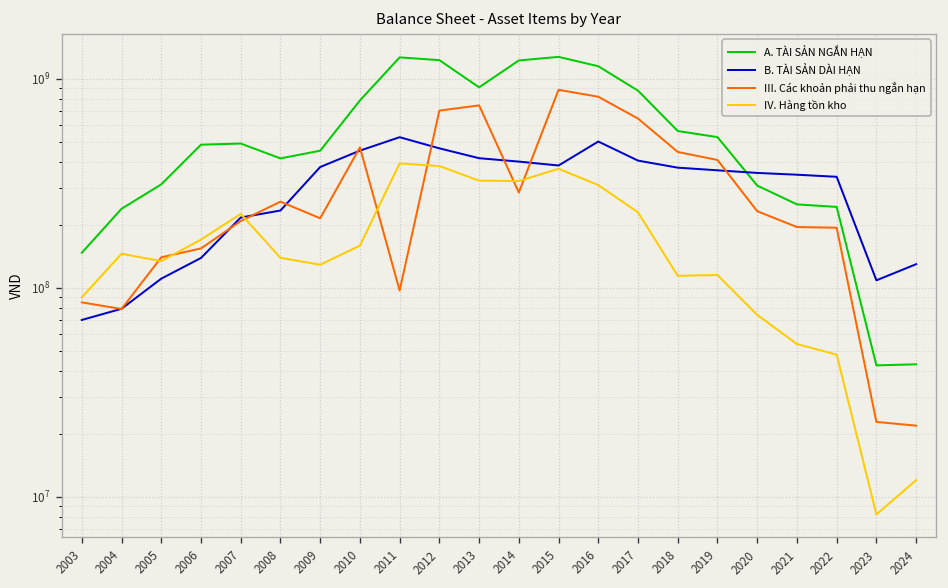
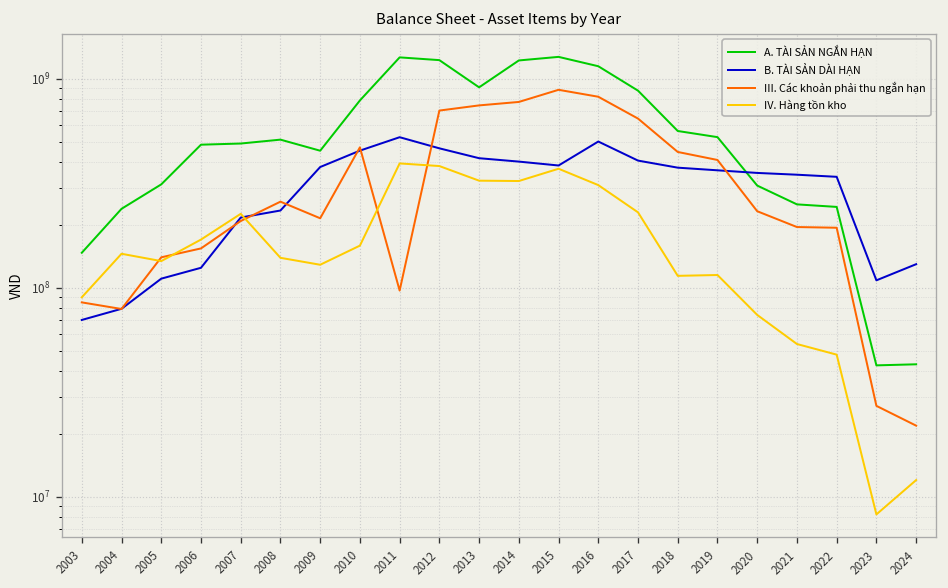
B. TÀI SẢN DÀI HẠN, 2006: 140000000 -> 120000000
A. TÀI SẢN NGẮN HẠN, 2008: 420000000 -> 510000000
III. Các khoản phải thu ngắn hạn, 2014: 290000000 -> 800000000
III. Các khoản phải thu ngắn hạn, 2023: 23000000 -> 27000000
